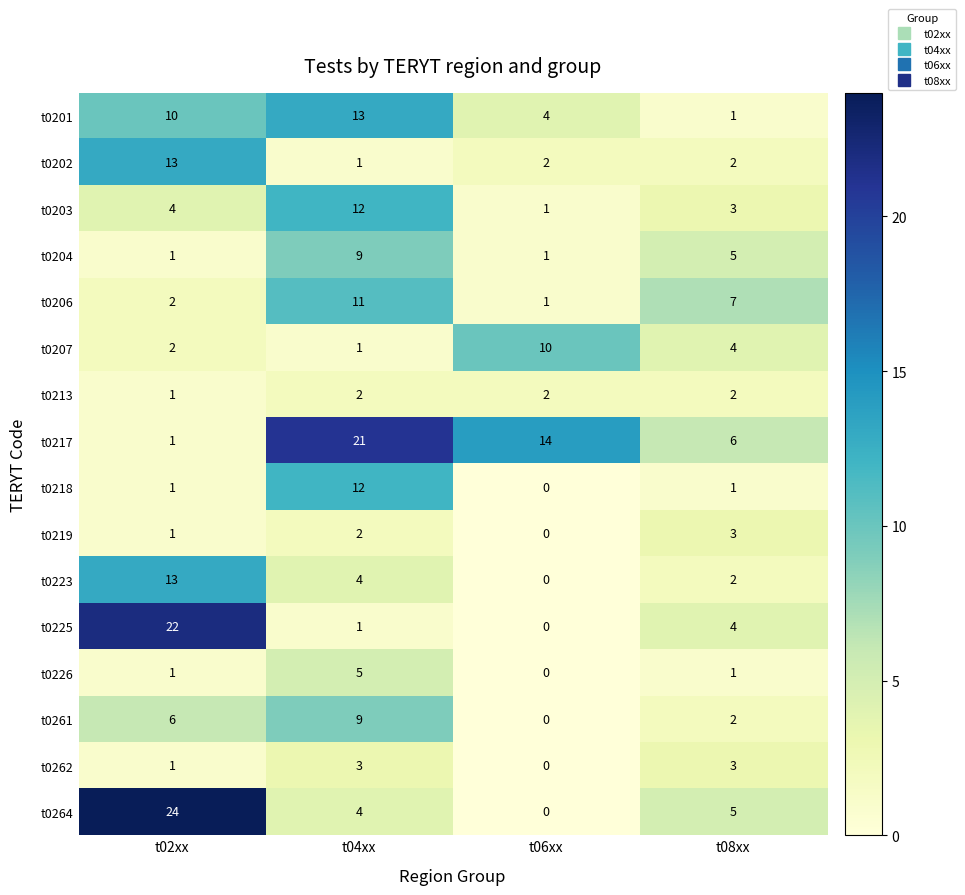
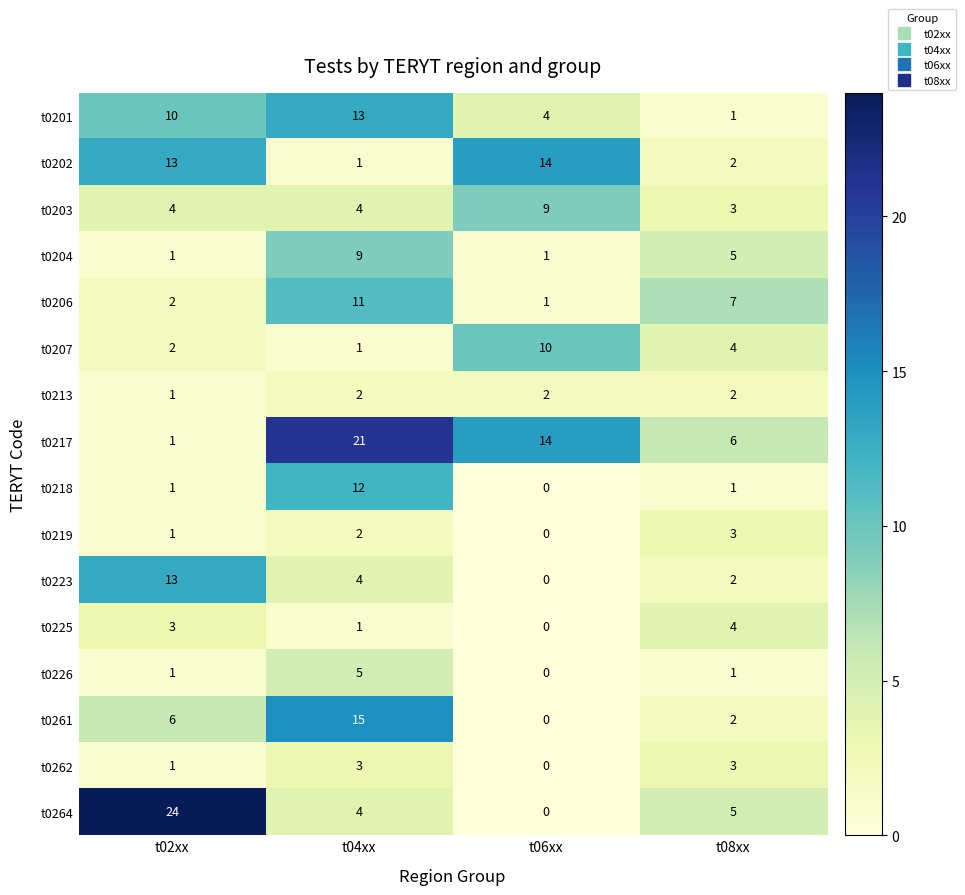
t0202, t06xx: 2 -> 14
t0203, t04xx: 12 -> 4
t0203, t06xx: 1 -> 9
t0225, t02xx: 22 -> 3
t0261, t04xx: 9 -> 15
